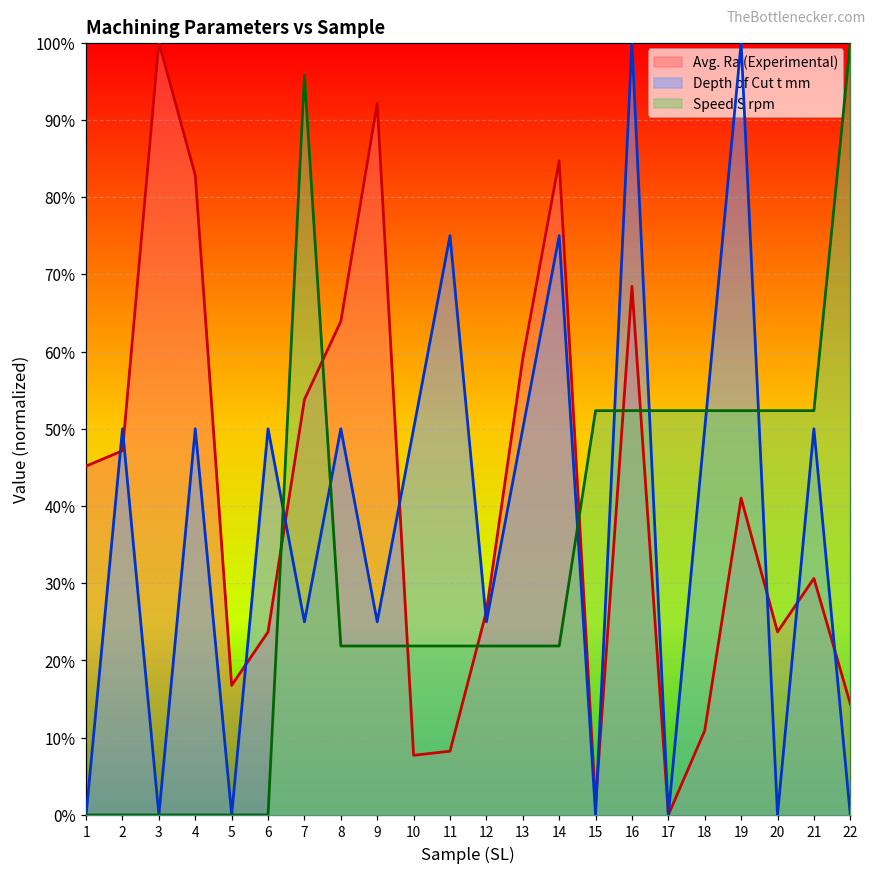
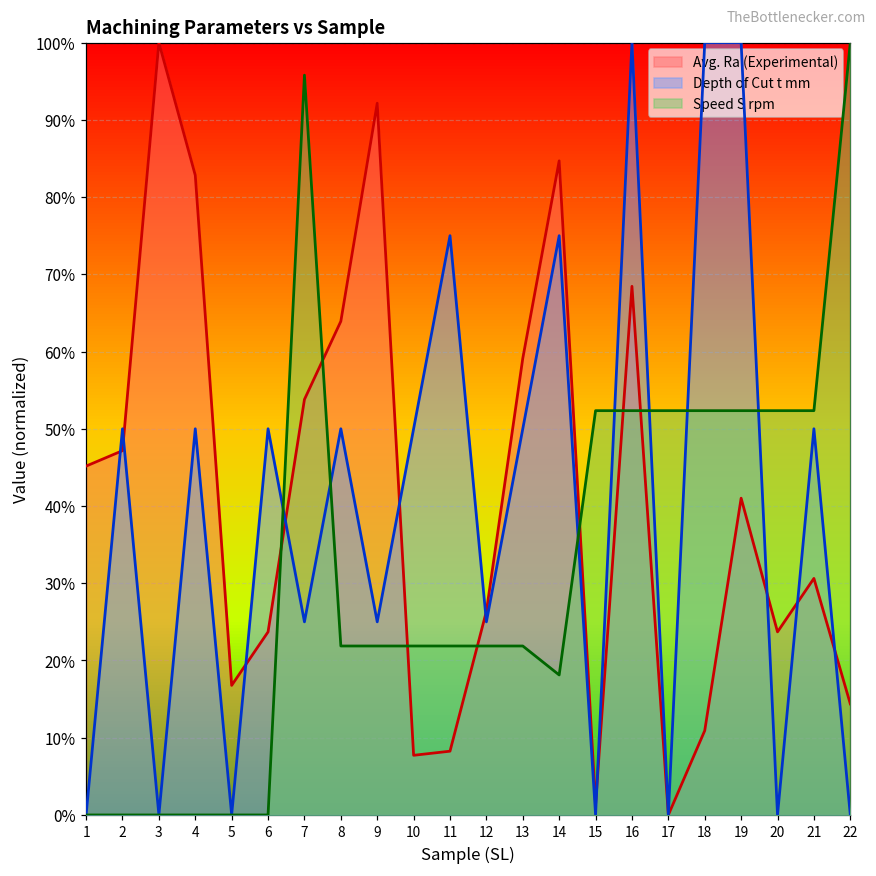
Speed S rpm, 14: 22% -> 18%
Depth of Cut t mm, 18: 50% -> 100%
